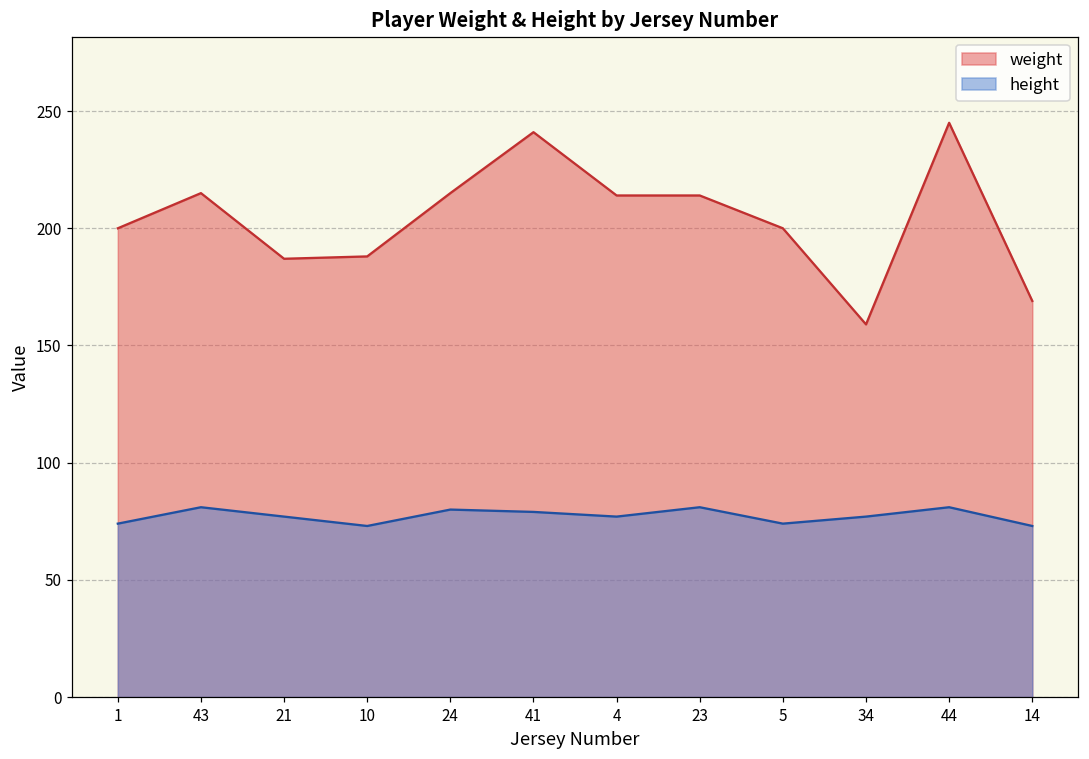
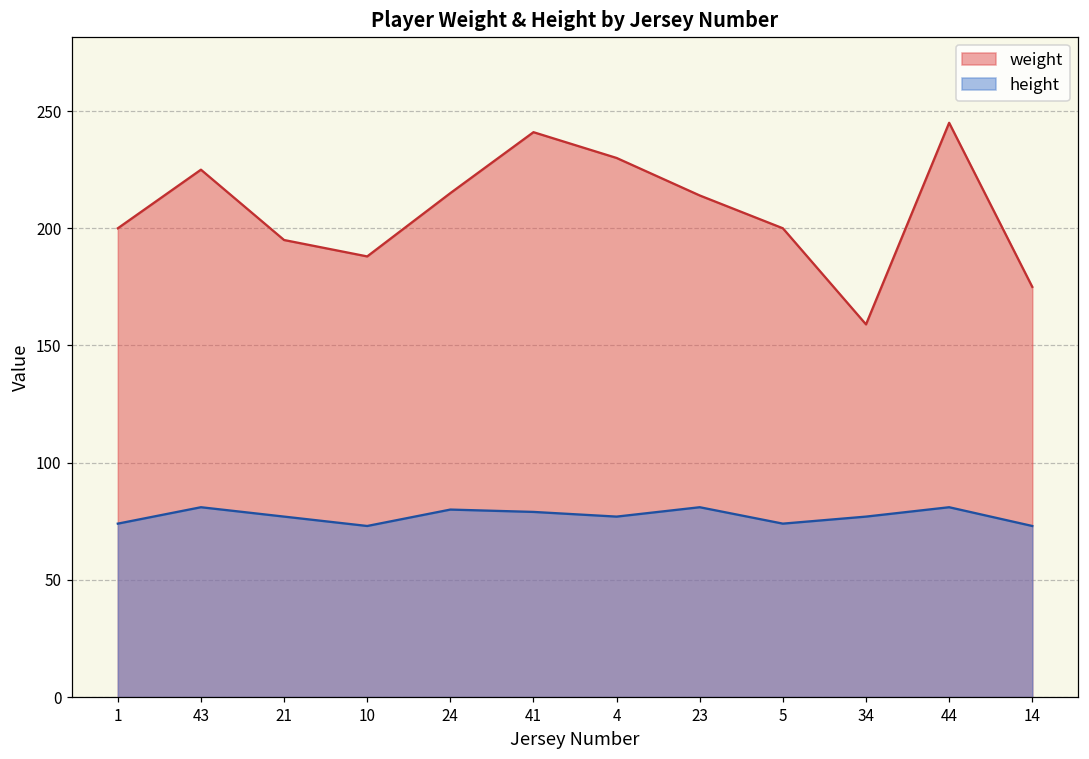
weight, 43: 215 -> 225
weight, 21: 187 -> 195
weight, 4: 214 -> 230
weight, 14: 169 -> 175
